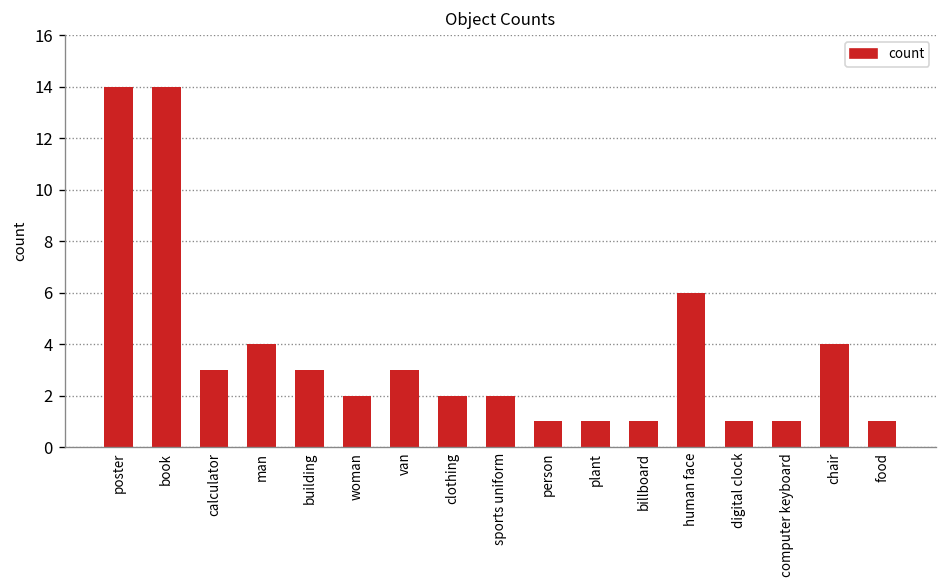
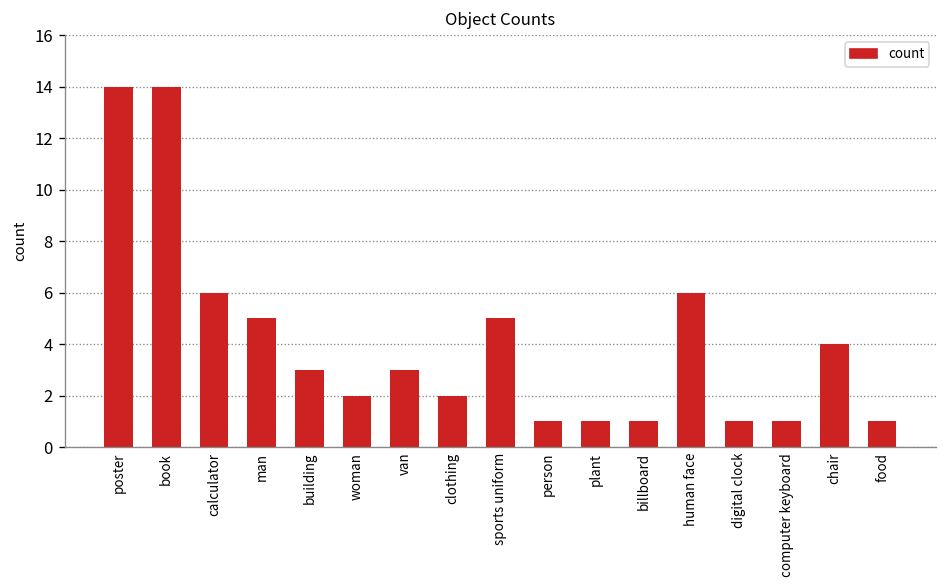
calculator: 3 -> 6
man: 4 -> 5
sports uniform: 2 -> 5
